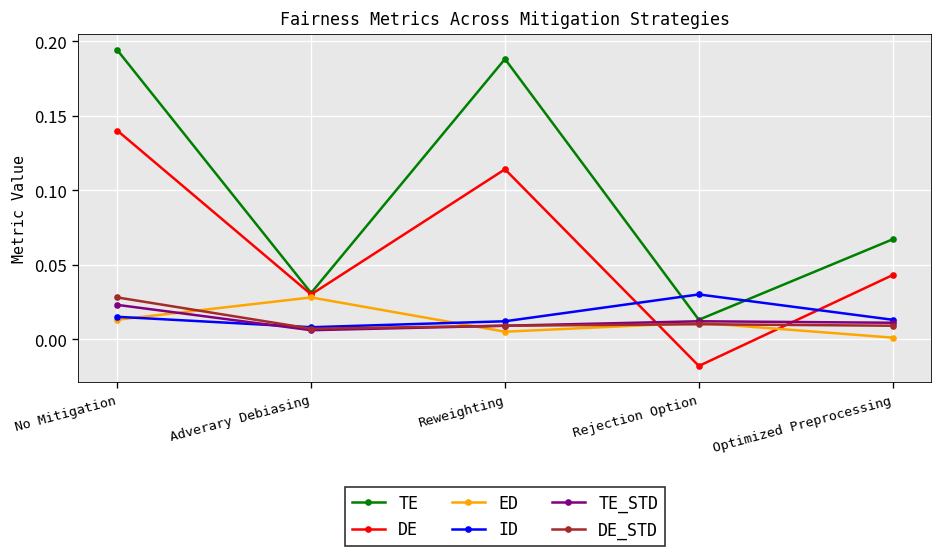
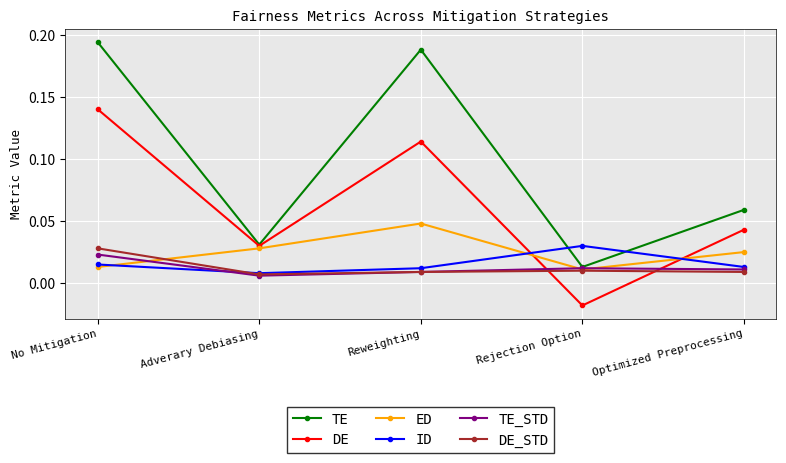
ED, Reweighting: 0.005 -> 0.048
TE, Optimized Preprocessing: 0.067 -> 0.059
ED, Optimized Preprocessing: 0.001 -> 0.025
